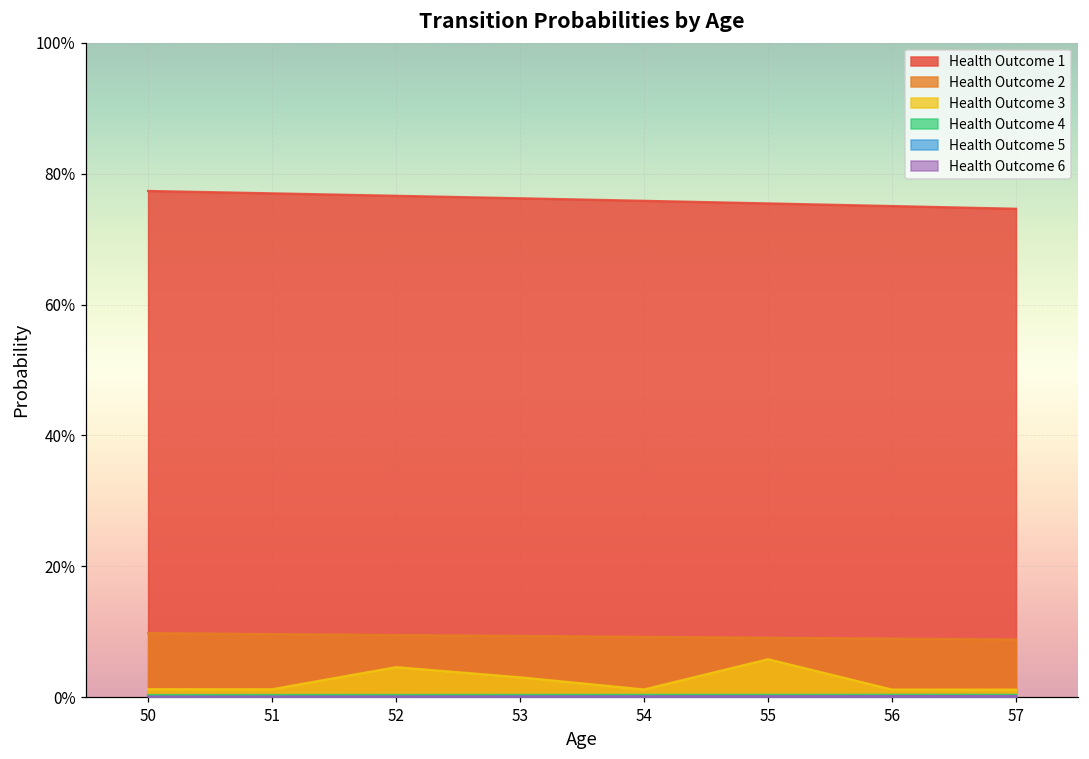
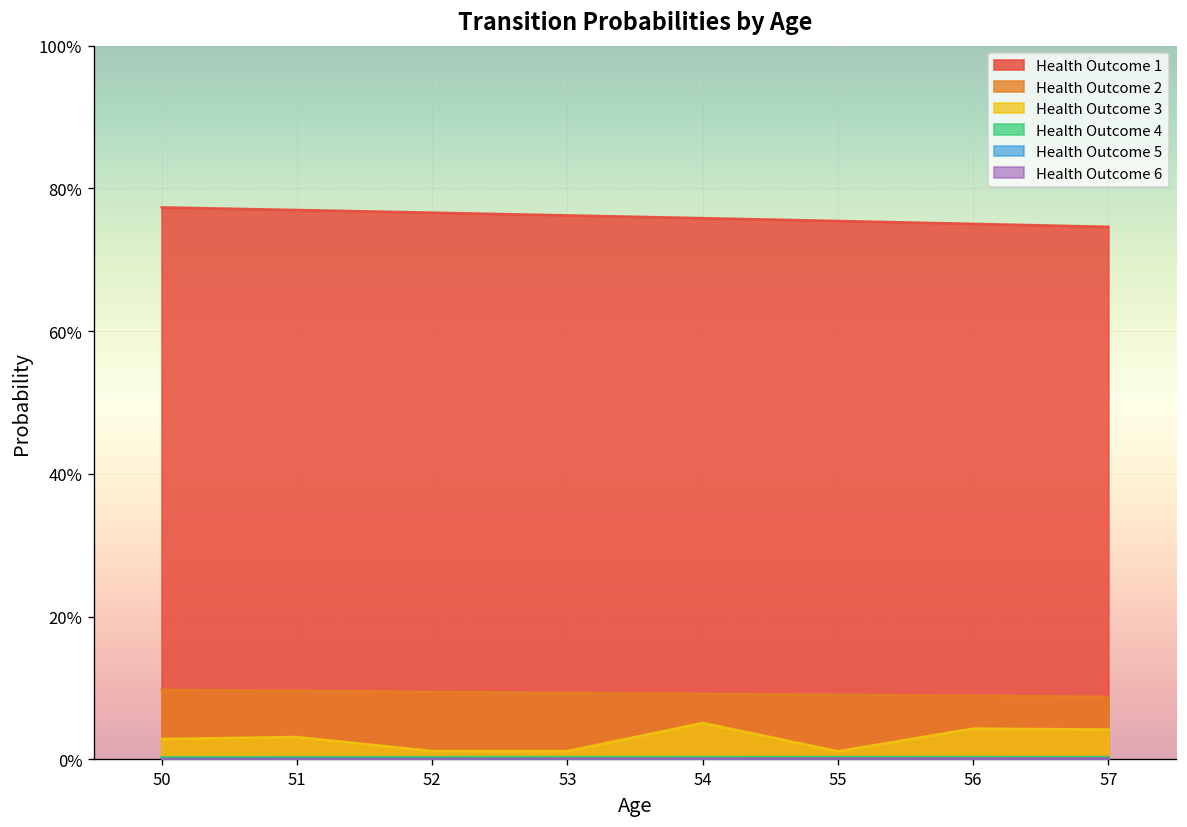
Health Outcome 3, 50: 1% -> 3%
Health Outcome 3, 51: 1% -> 3%
Health Outcome 3, 52: 5% -> 1%
Health Outcome 3, 53: 3% -> 1%
Health Outcome 3, 54: 1% -> 5%
Health Outcome 3, 55: 6% -> 1%
Health Outcome 3, 56: 1% -> 4%
Health Outcome 3, 57: 1% -> 4%
